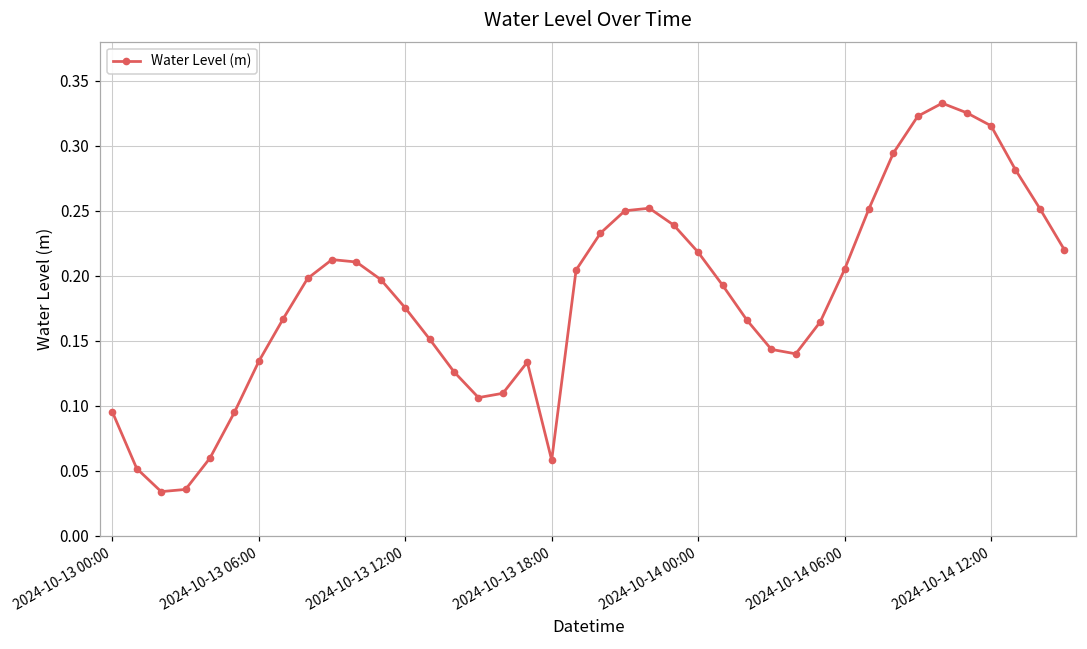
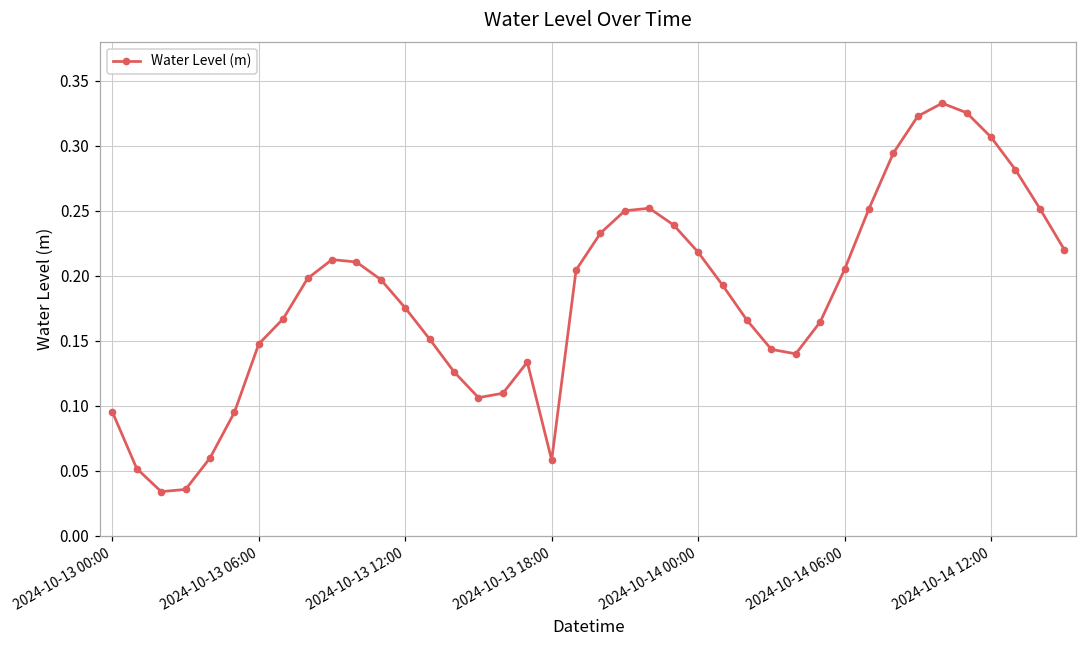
2024-10-13 06:00: 0.134 -> 0.148
2024-10-14 12:00: 0.315 -> 0.307
